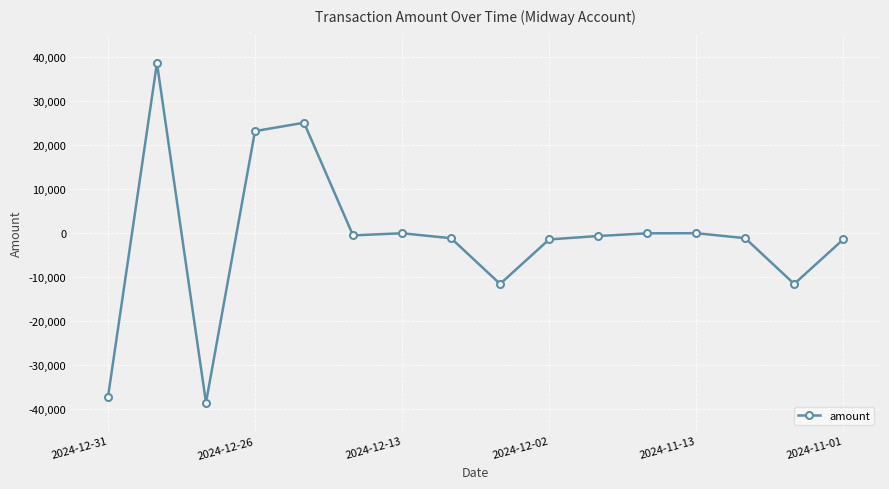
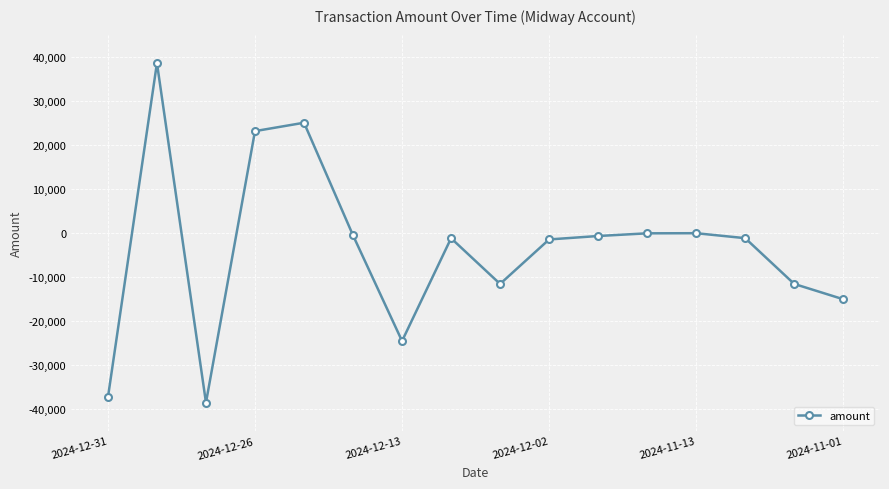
2024-12-13: 0 -> -25,000
2024-11-01: -2,000 -> -15,000
